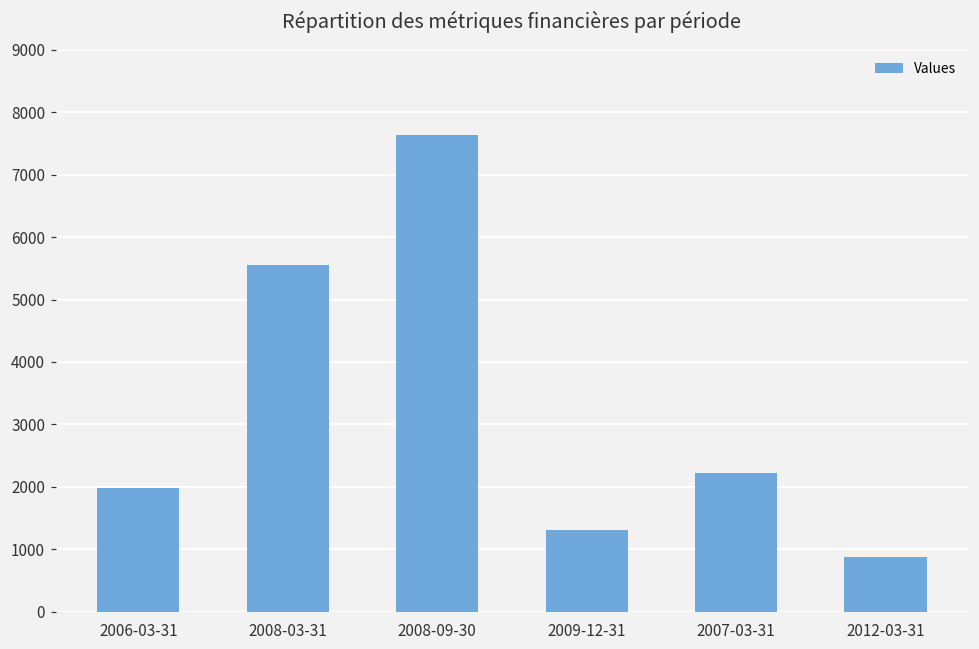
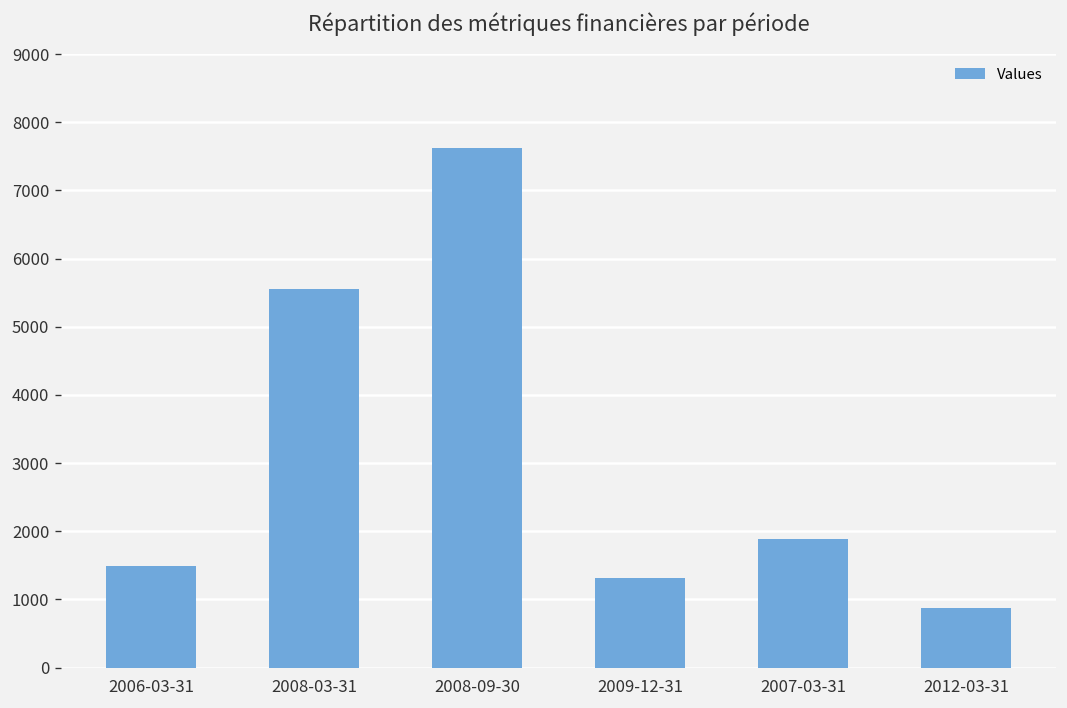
2006-03-31: 2000 -> 1500
2007-03-31: 2200 -> 1900
